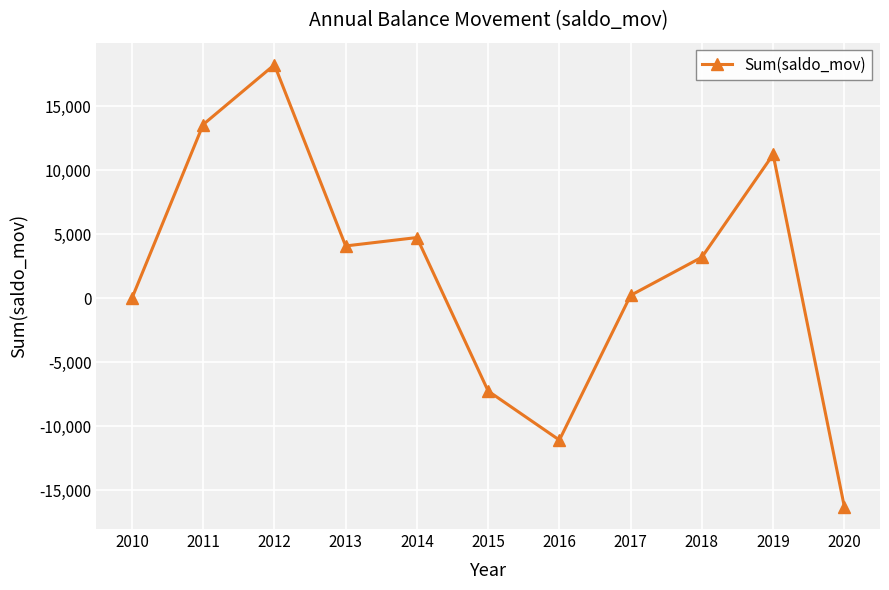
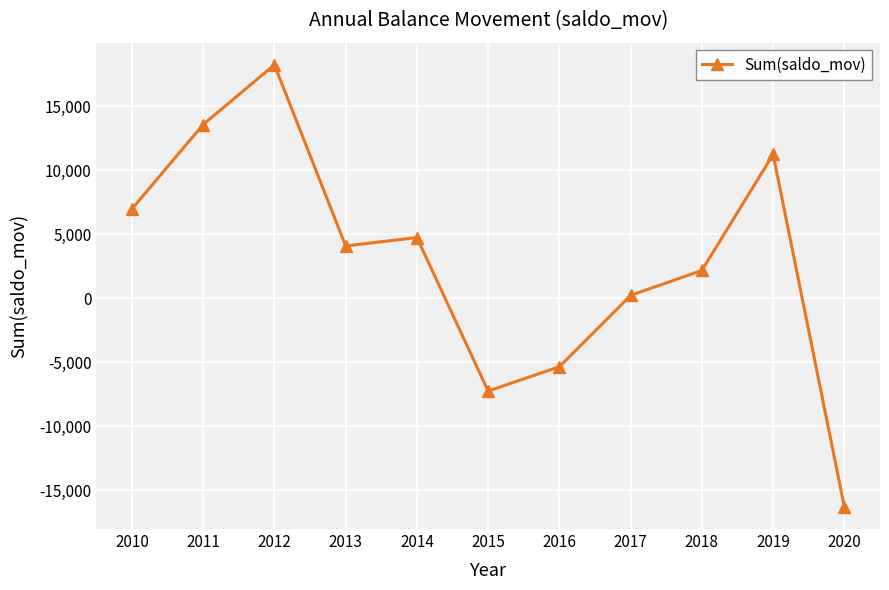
2010: 0 -> 7,000
2016: -11,100 -> -5,300
2018: 3,200 -> 2,200
